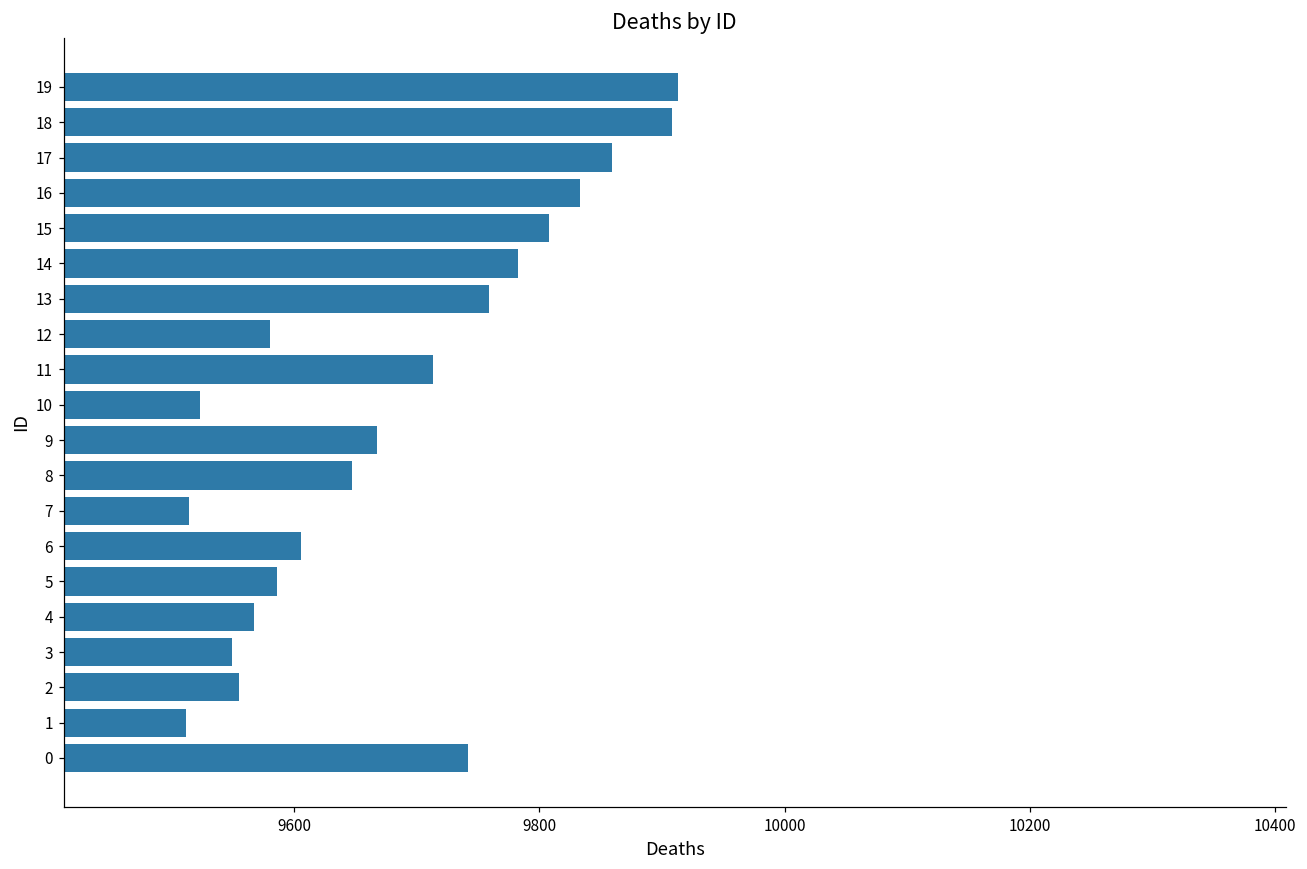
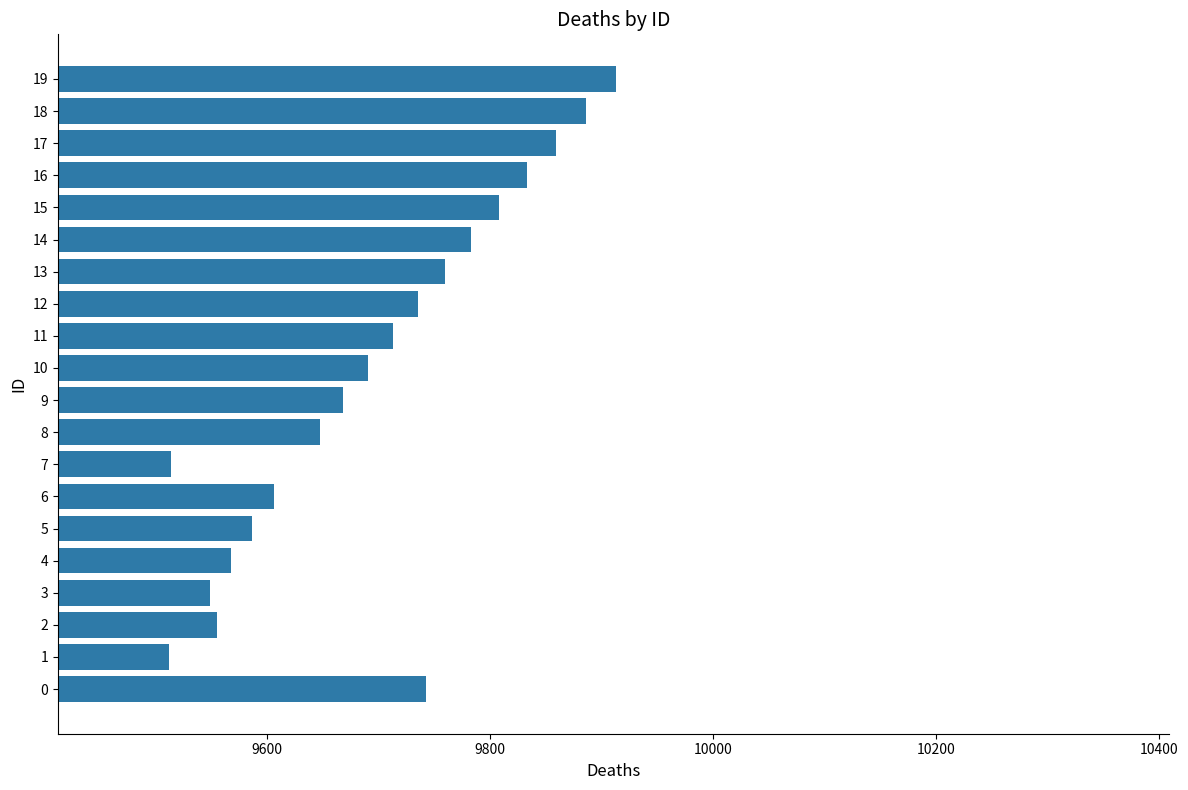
18: 9908 -> 9886
12: 9580 -> 9735
10: 9523 -> 9690
